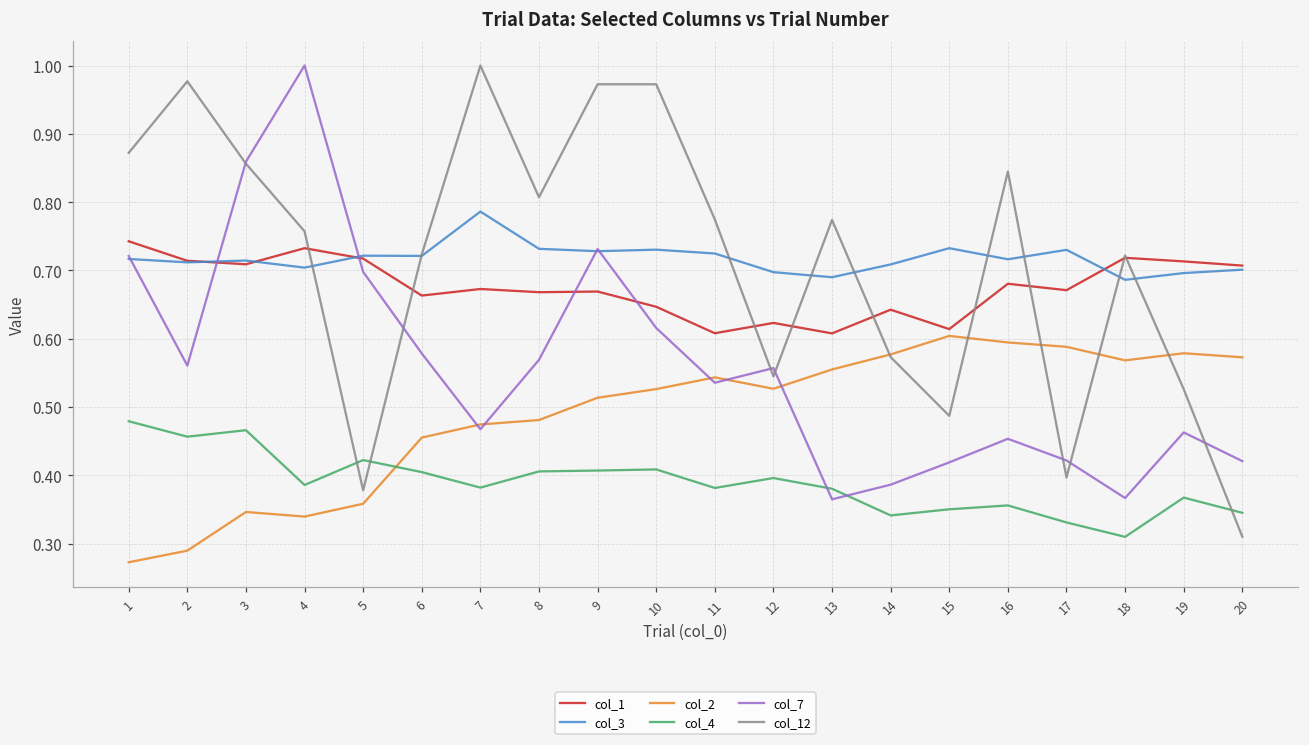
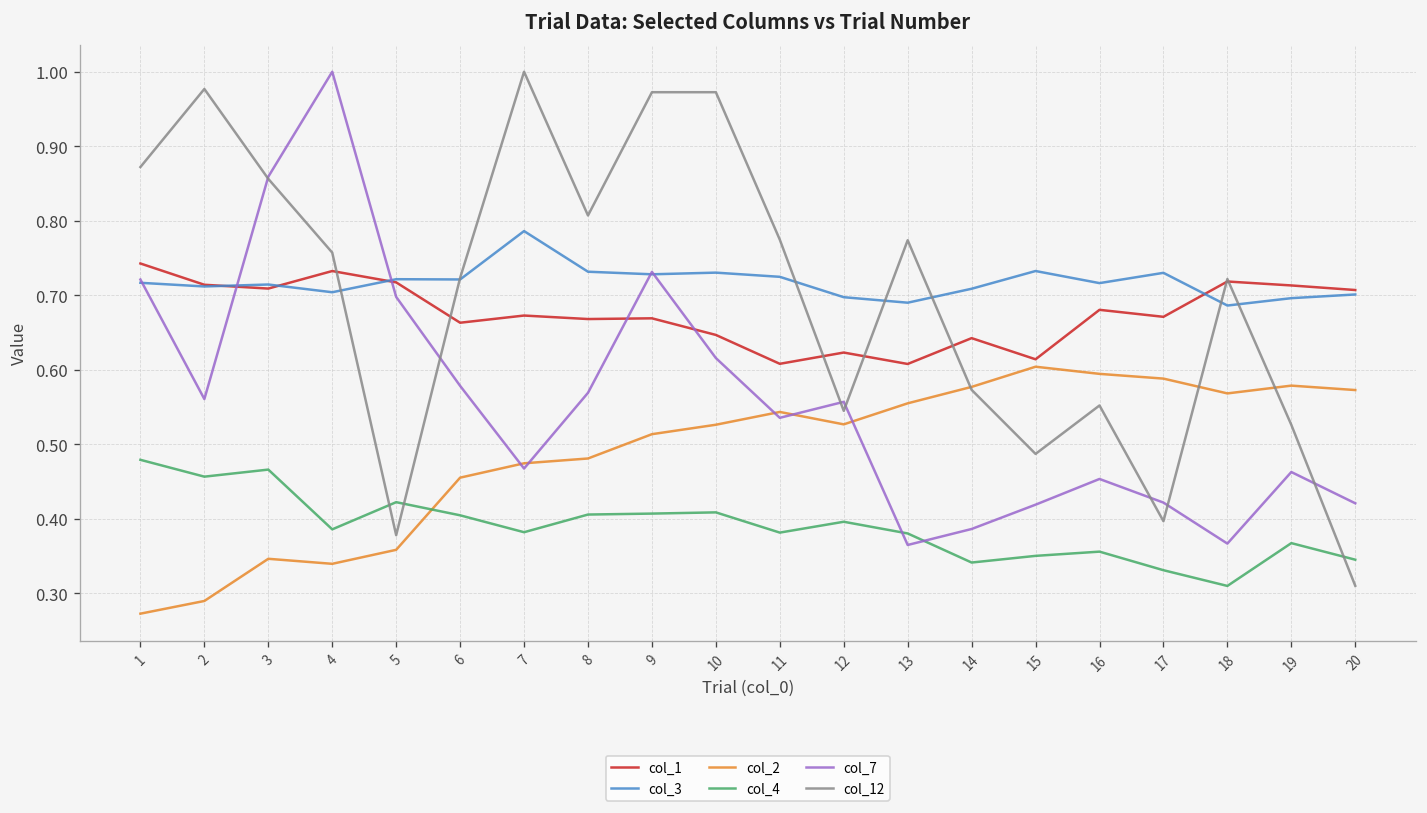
col_12, 16: 0.84 -> 0.55
